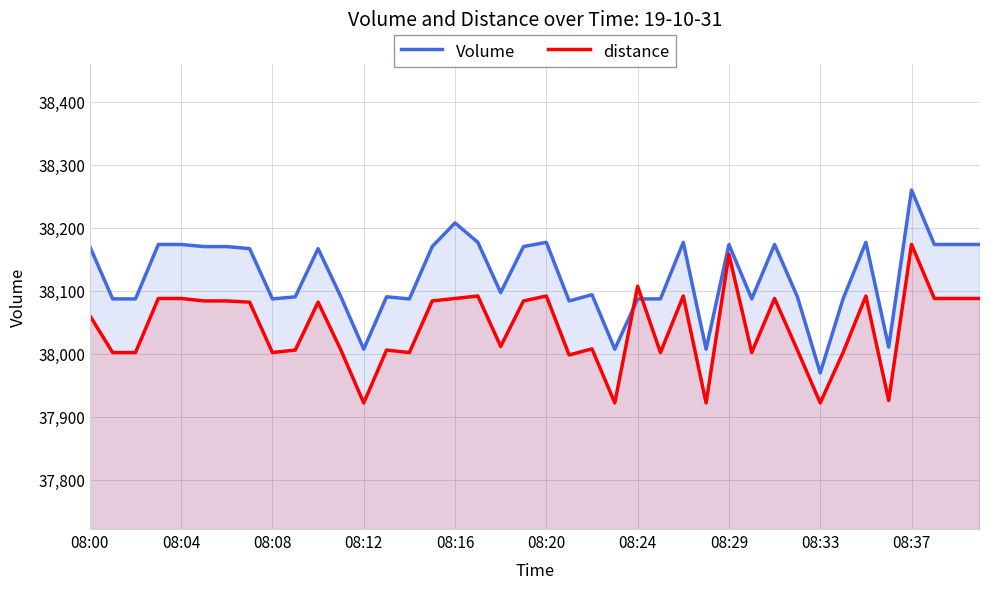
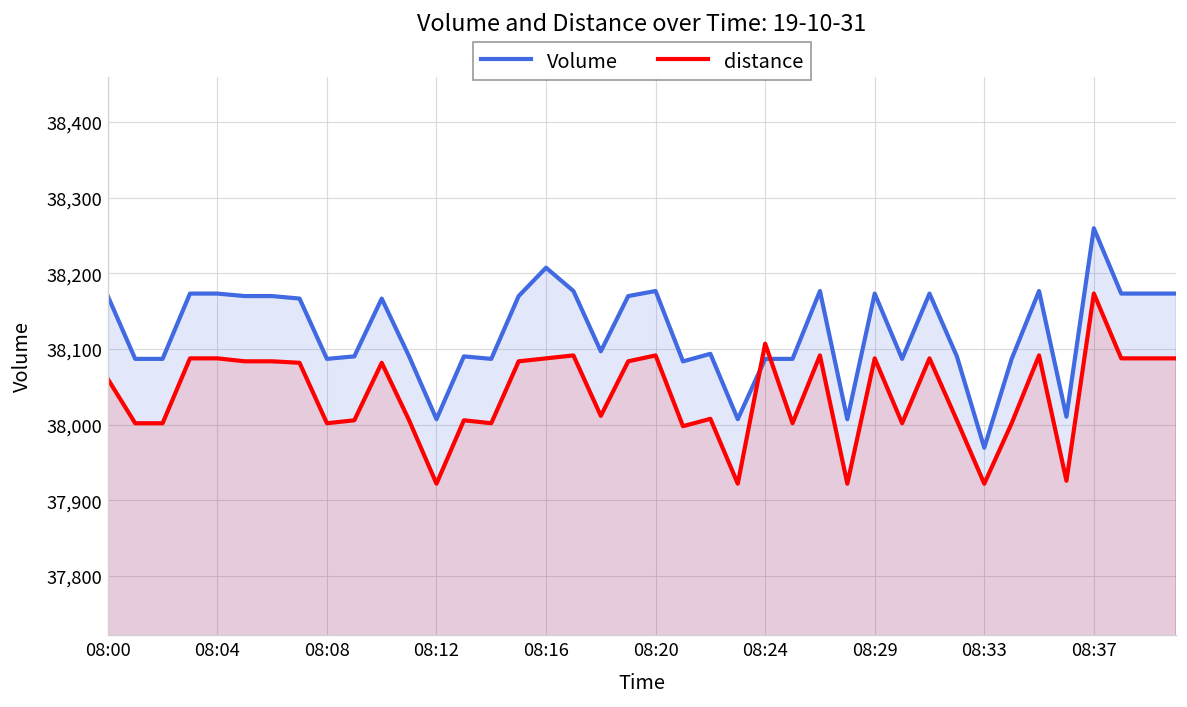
distance, 08:29: 38,160 -> 38,090
